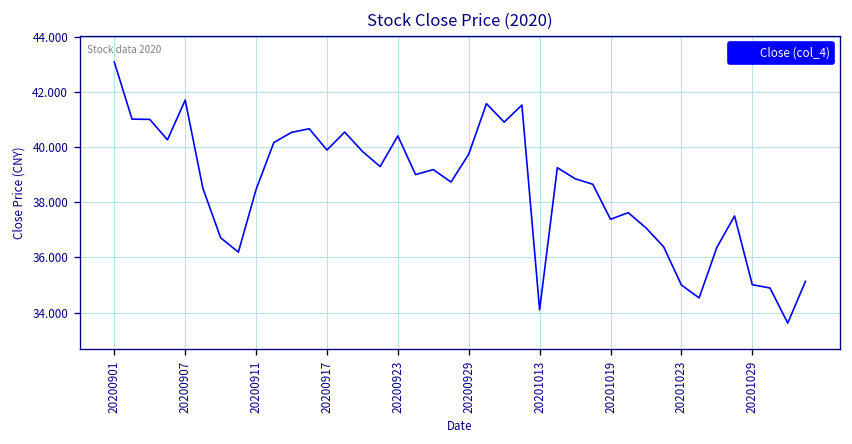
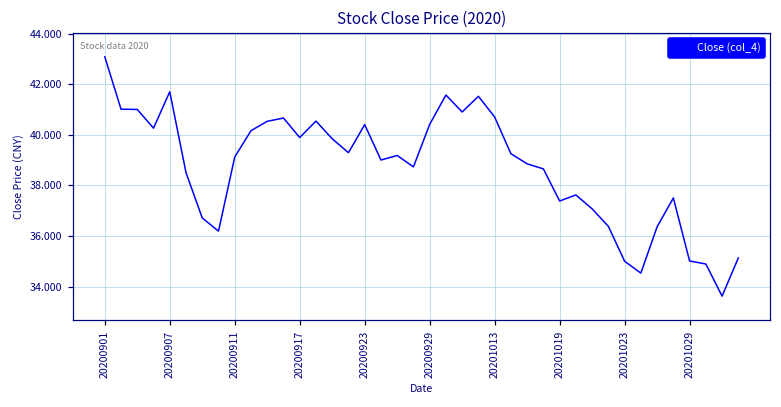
20200911: 38.5 -> 39.1
20200929: 39.7 -> 40.4
20201013: 34.1 -> 40.7
